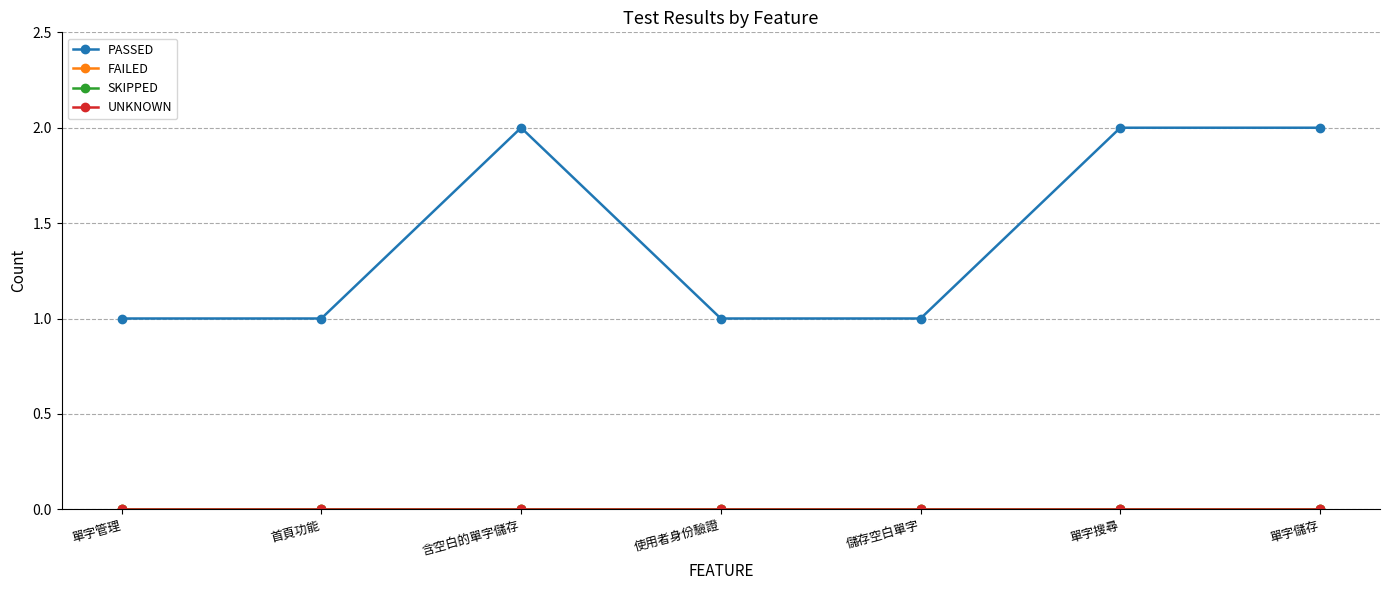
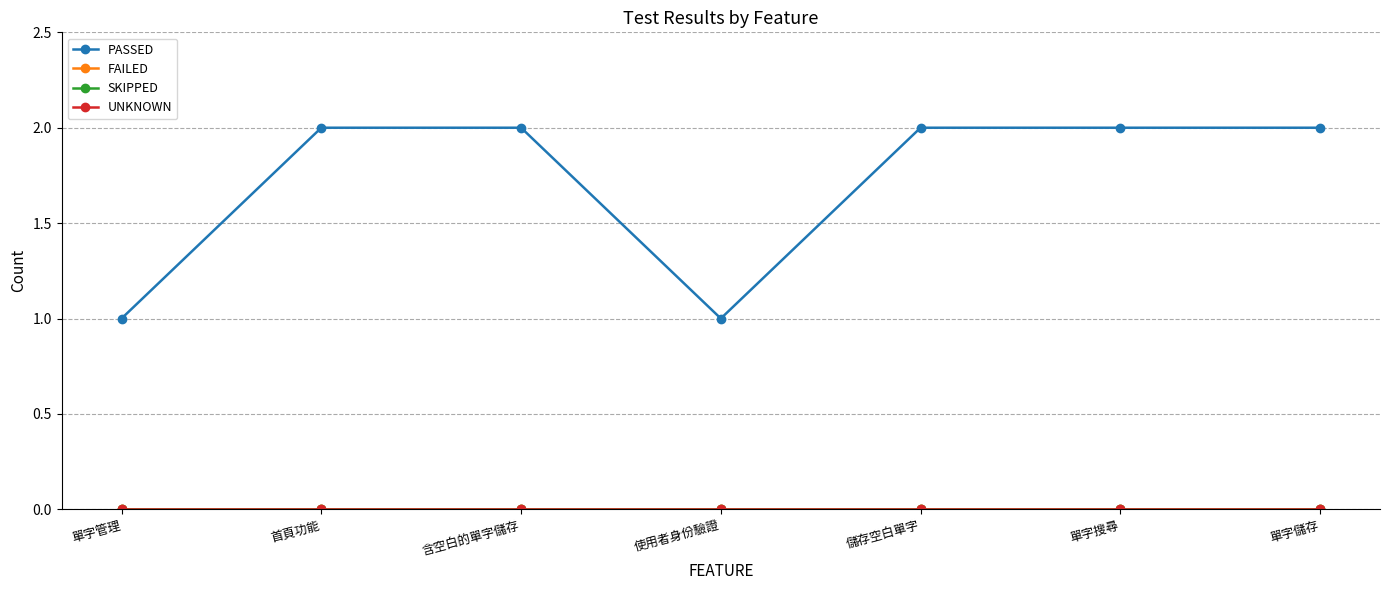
PASSED, 首頁功能: 1 -> 2
PASSED, 儲存空白單字: 1 -> 2
